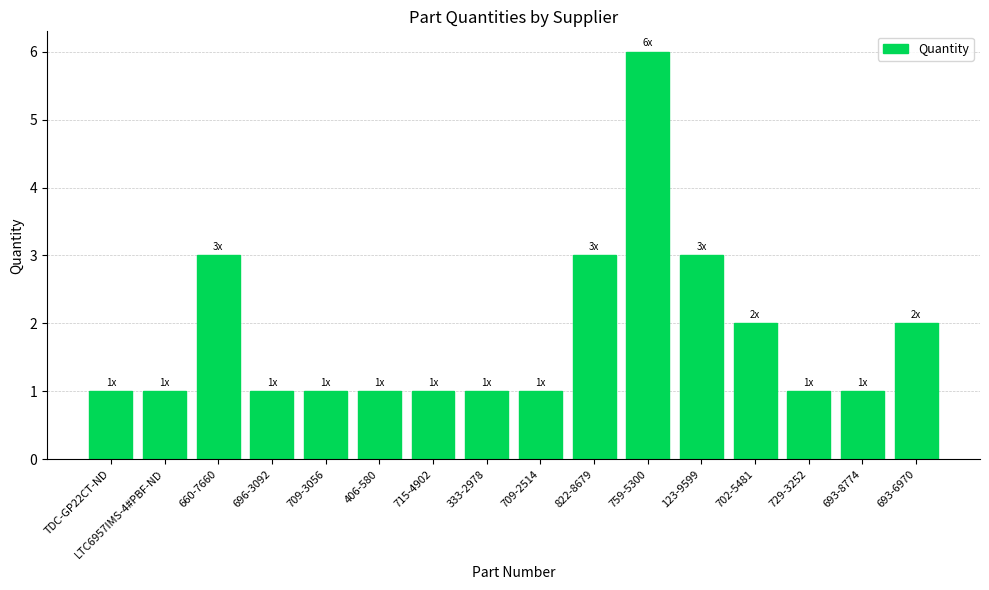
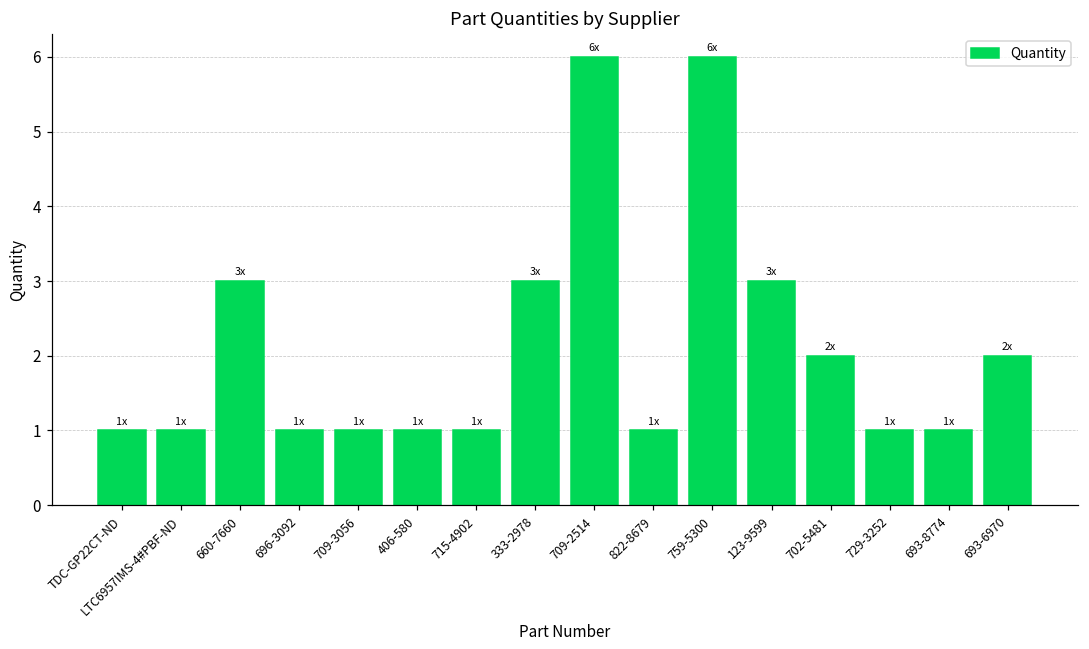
333-2978: 1x -> 3x
709-2514: 1x -> 6x
822-8679: 3x -> 1x
